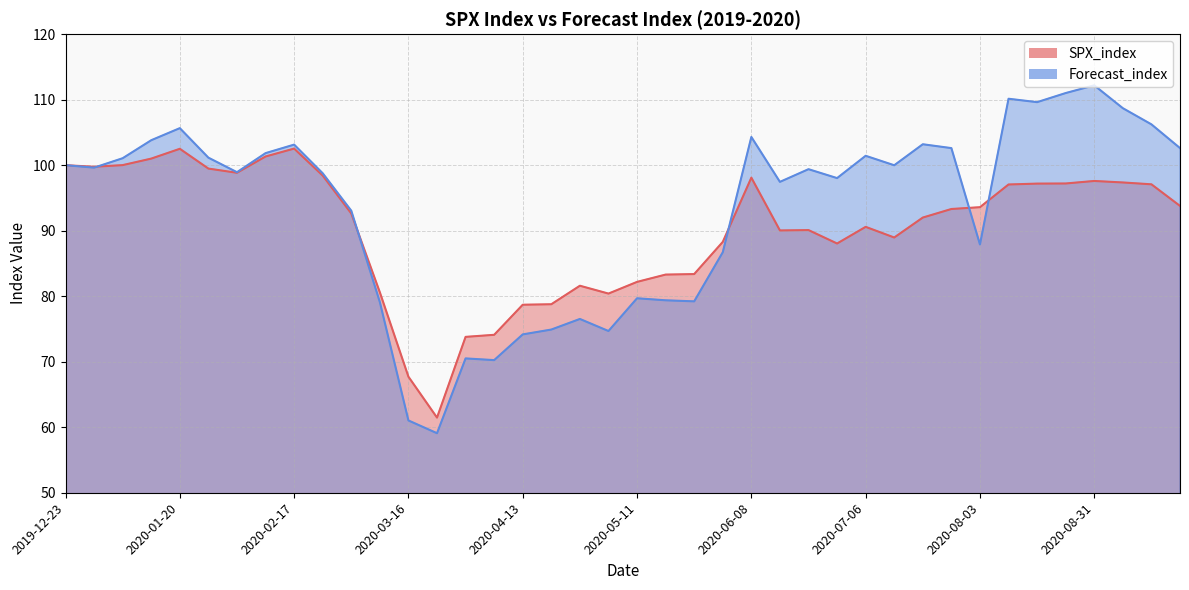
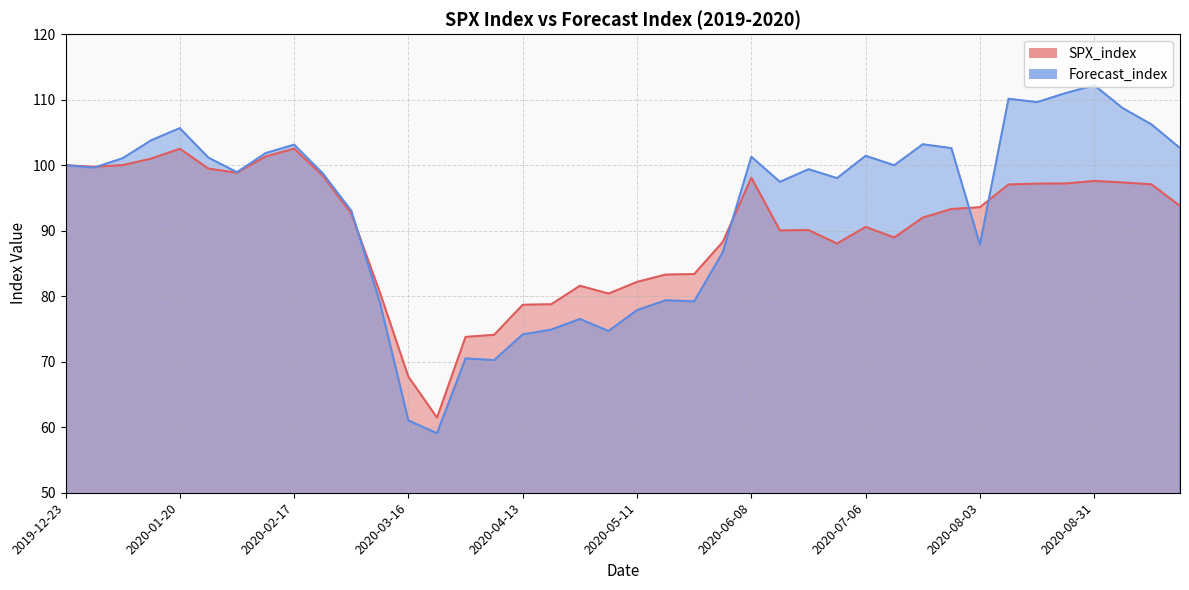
Forecast_index, 2020-05-11: 80 -> 78
Forecast_index, 2020-06-08: 104 -> 101
